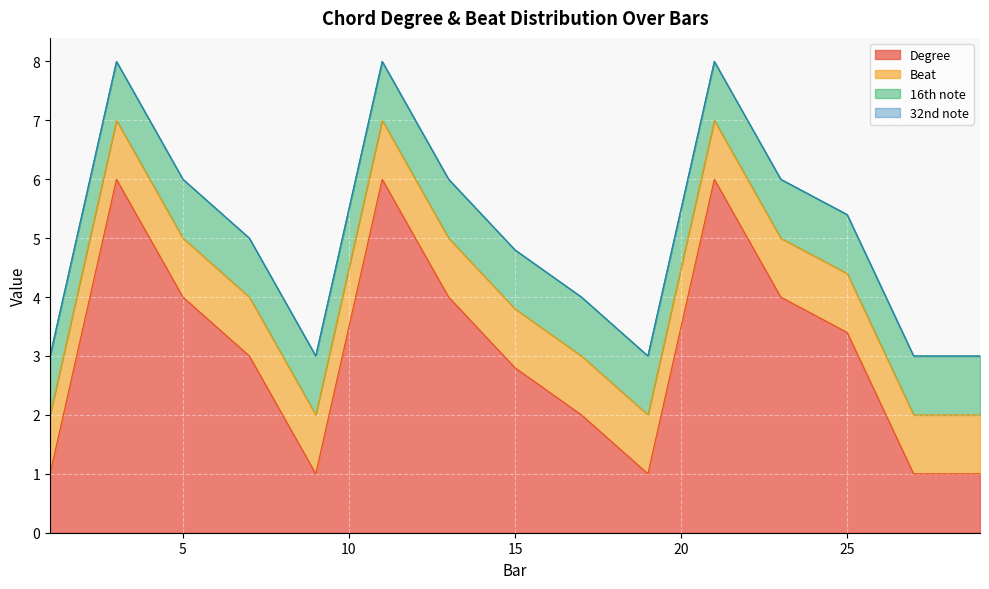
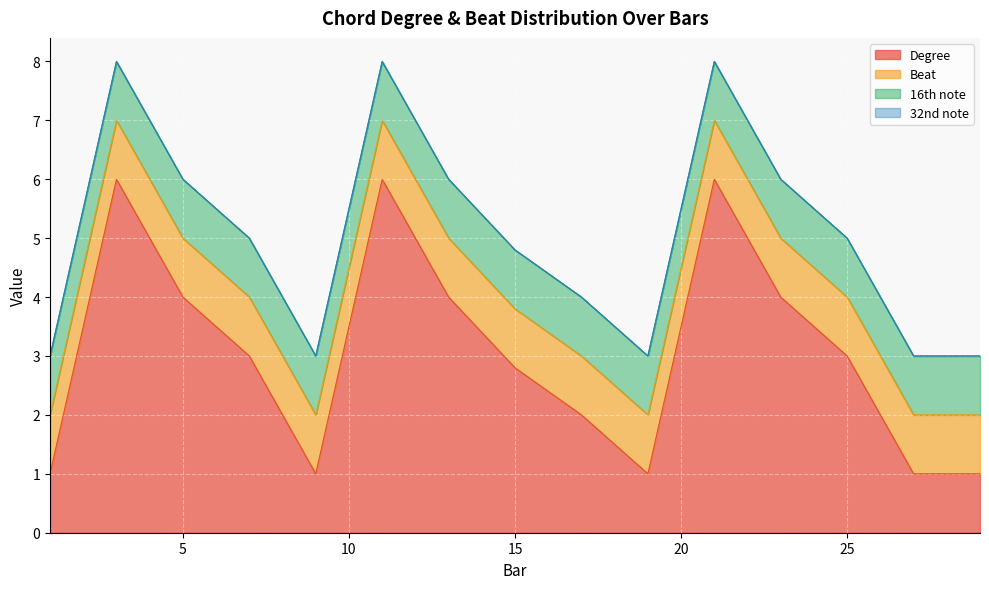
Degree, 25: 3.4 -> 3.0
